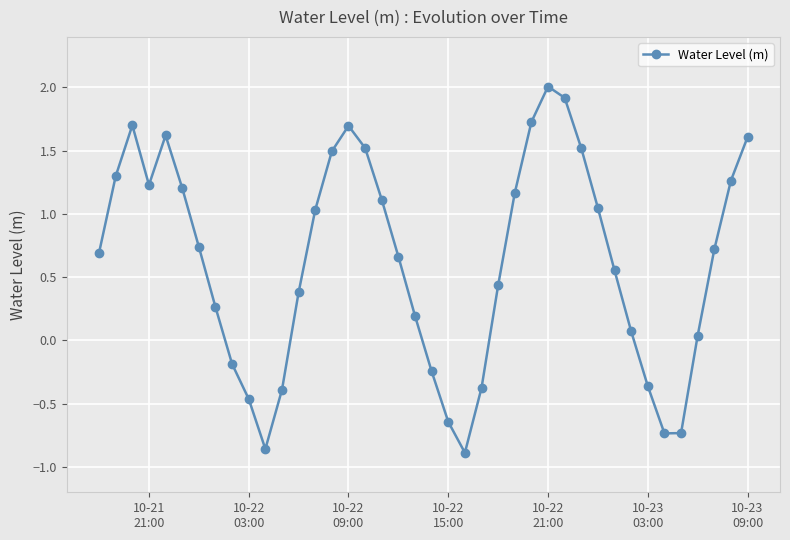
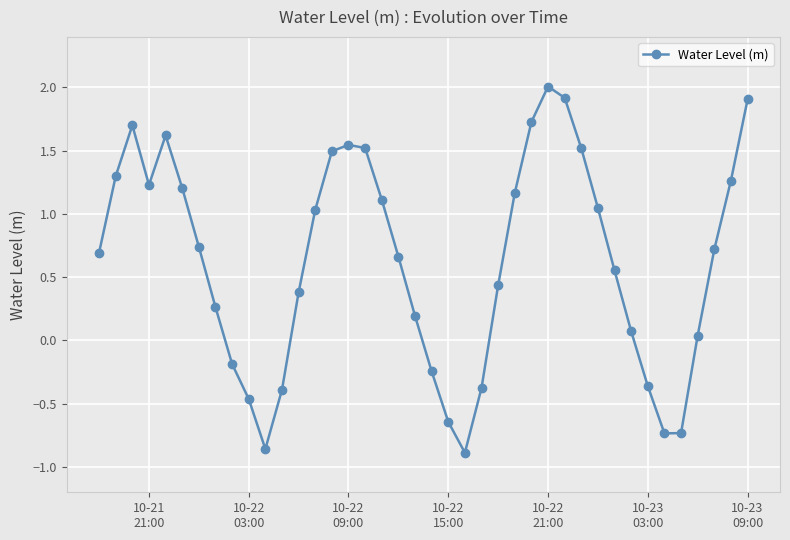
10-22 09:00: 1.70 -> 1.55
10-23 09:00: 1.61 -> 1.91
